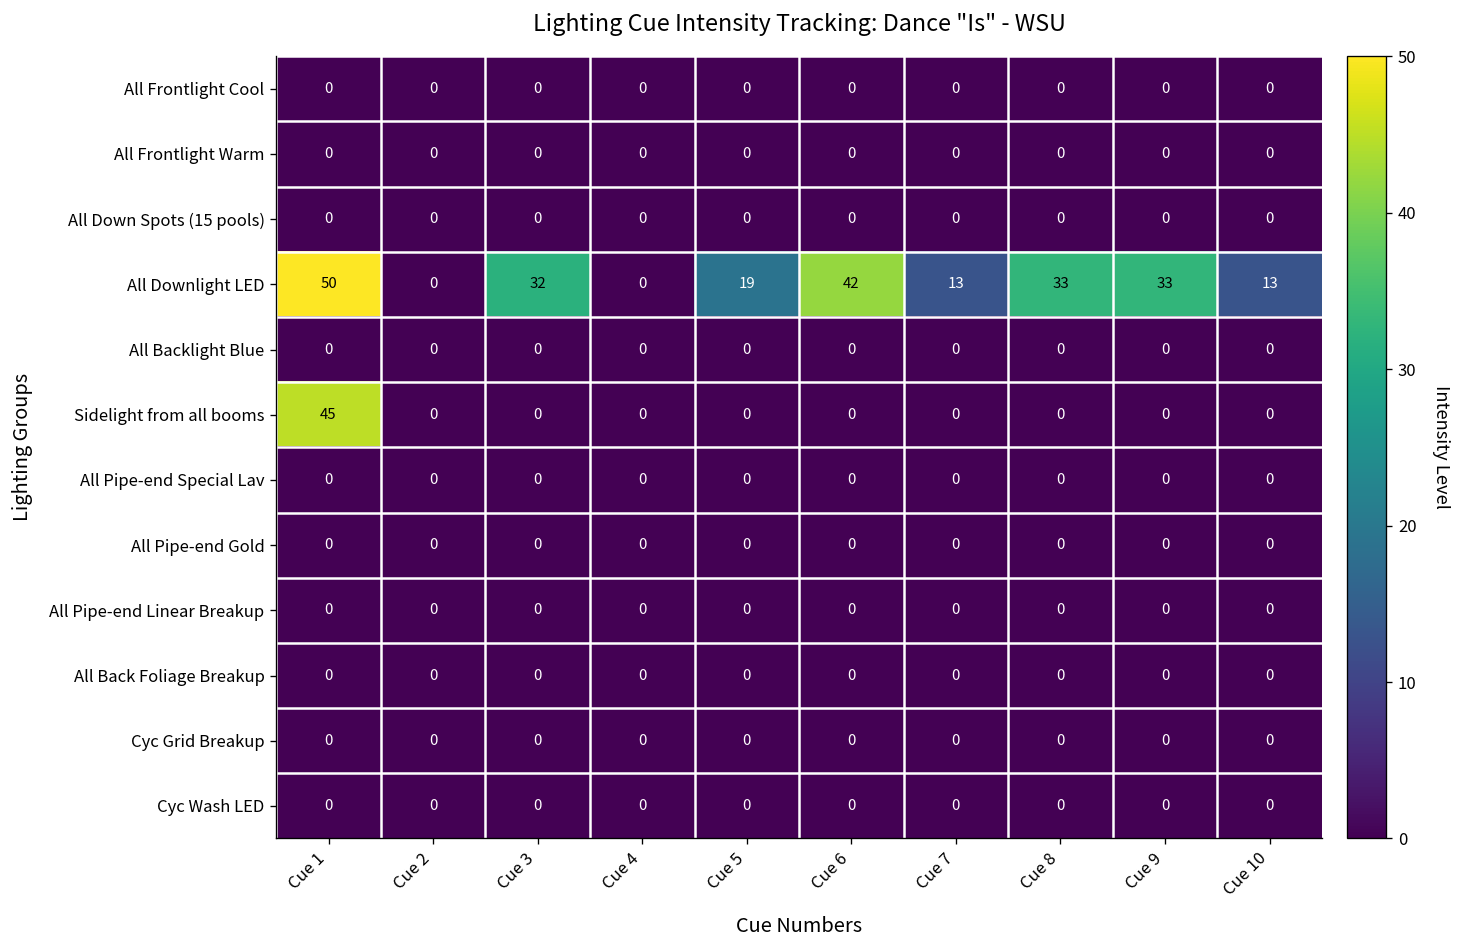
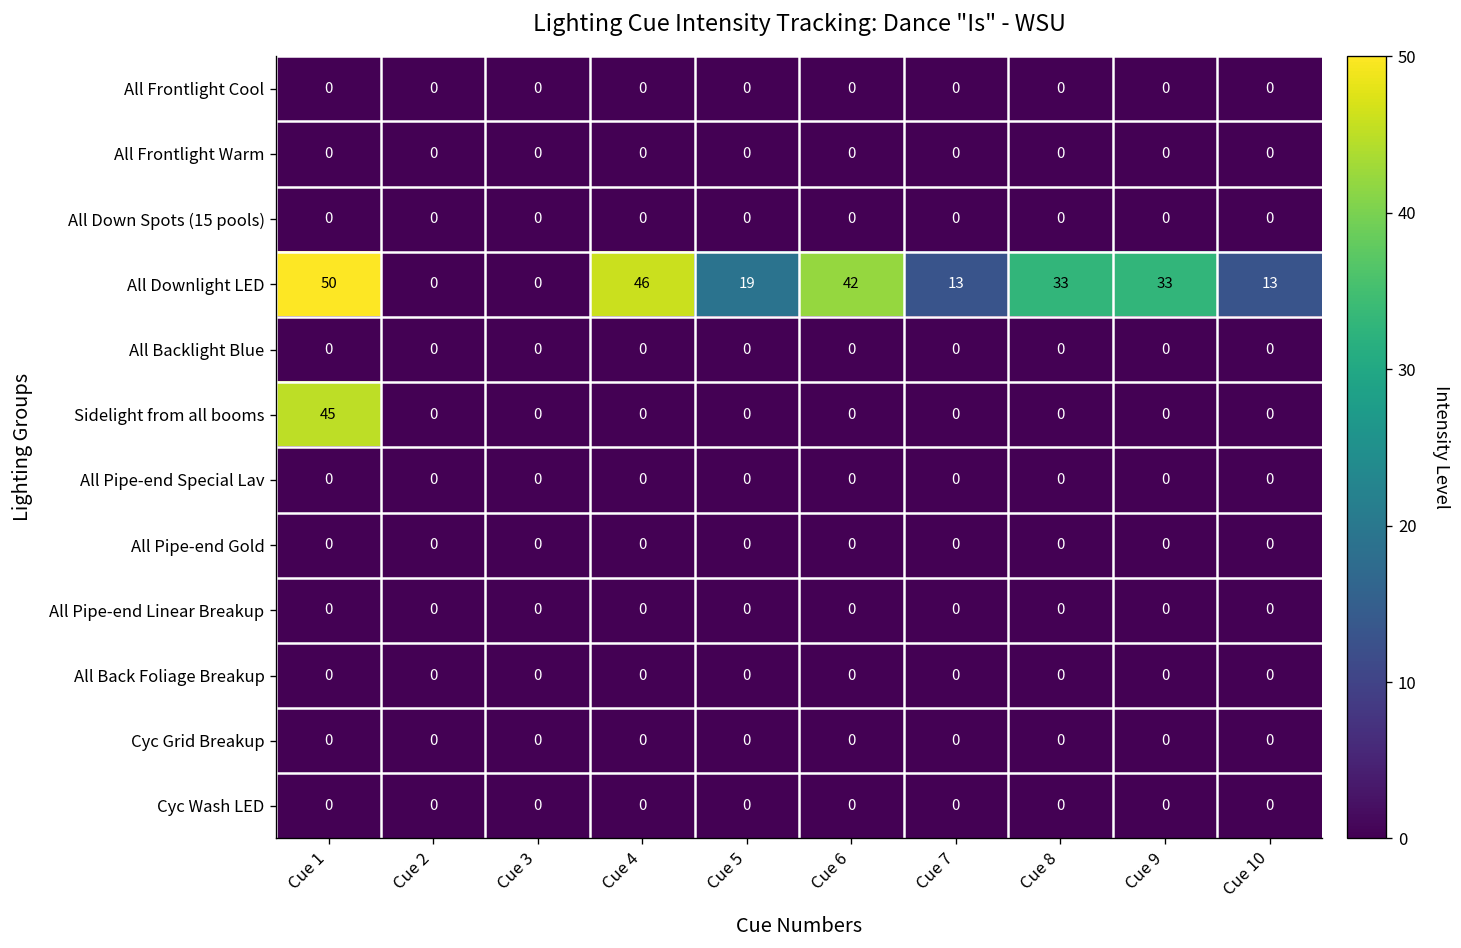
All Downlight LED, Cue 3: 32 -> 0
All Downlight LED, Cue 4: 0 -> 46
